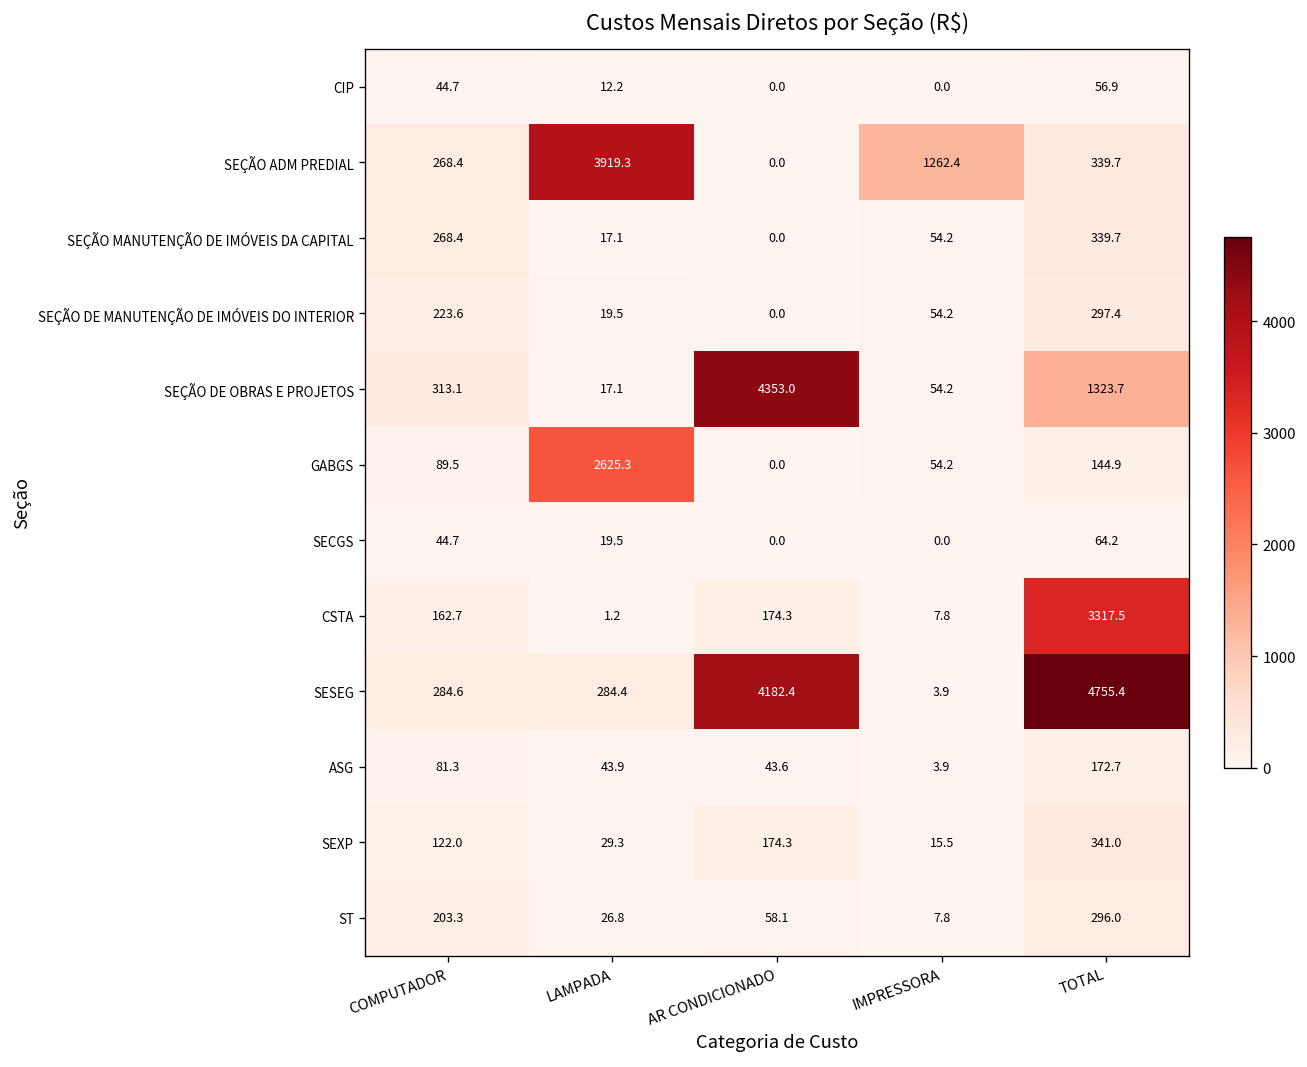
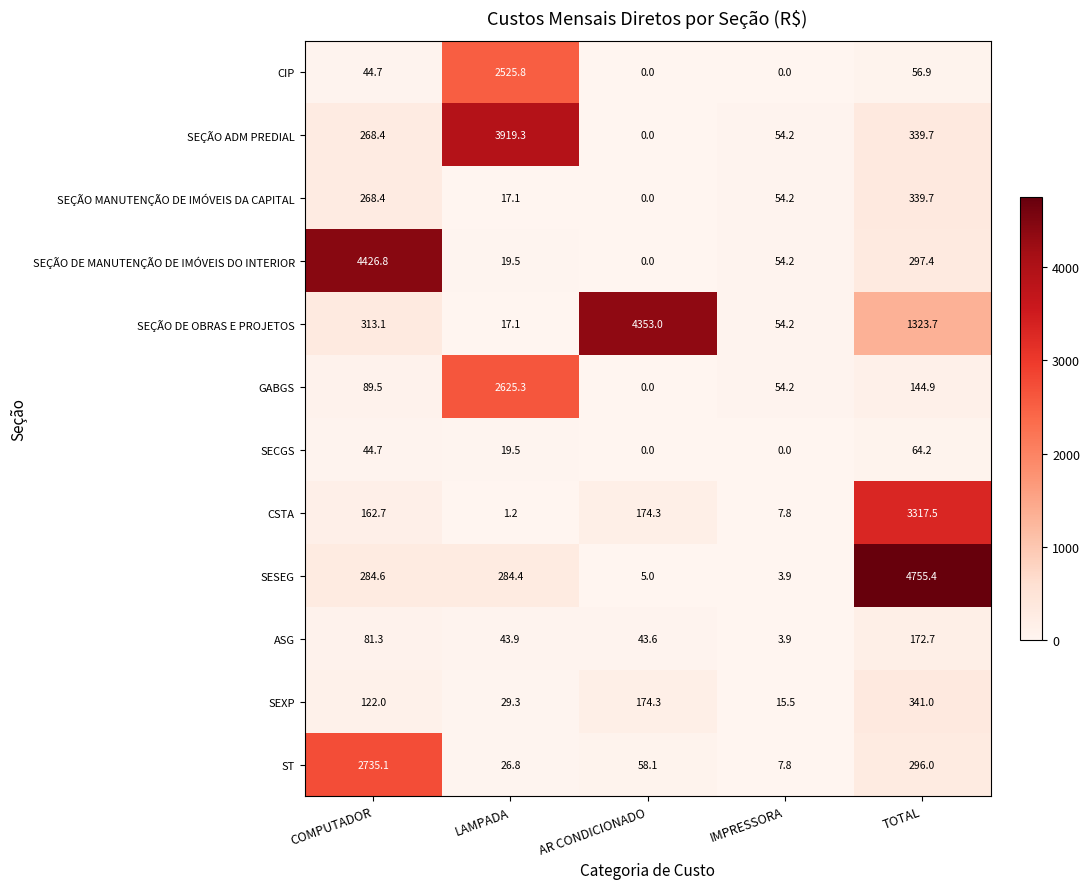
CIP, LAMPADA: 12.2 -> 2525.8
SEÇÃO ADM PREDIAL, IMPRESSORA: 1262.4 -> 54.2
SEÇÃO DE MANUTENÇÃO DE IMÓVEIS DO INTERIOR, COMPUTADOR: 223.6 -> 4426.8
SESEG, AR CONDICIONADO: 4182.4 -> 5.0
ST, COMPUTADOR: 203.3 -> 2735.1
